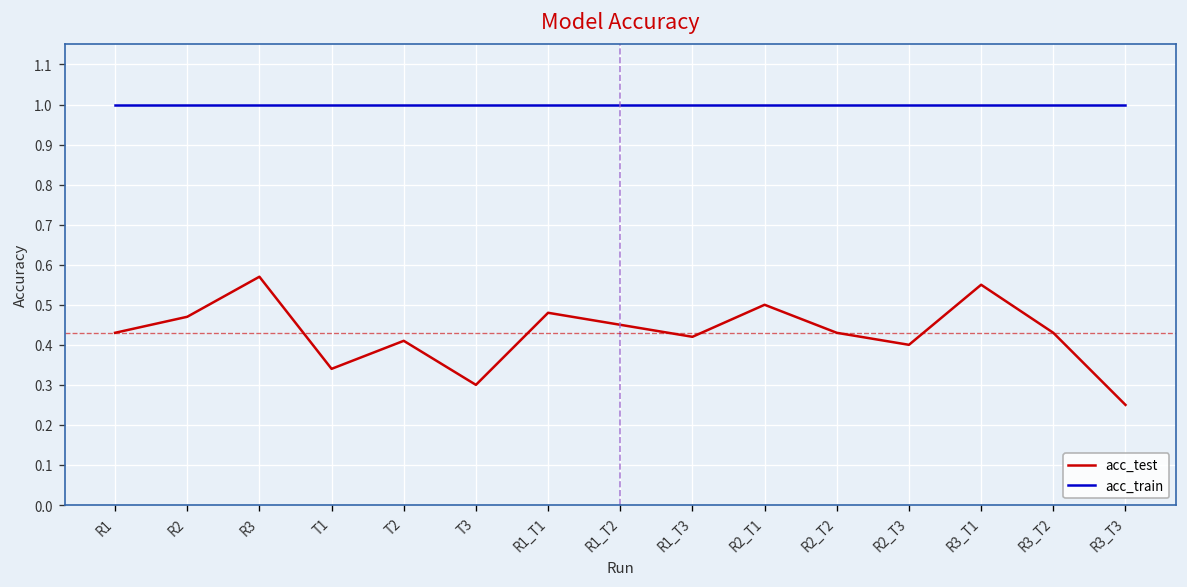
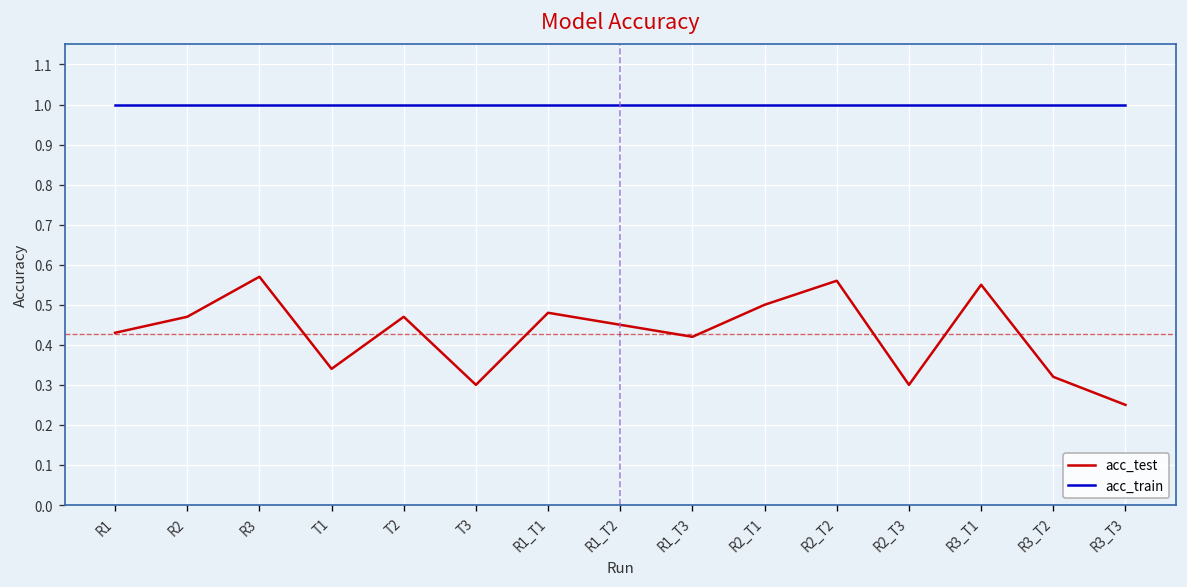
acc_test, T2: 0.41 -> 0.47
acc_test, R2_T2: 0.43 -> 0.56
acc_test, R2_T3: 0.4 -> 0.3
acc_test, R3_T2: 0.43 -> 0.32
